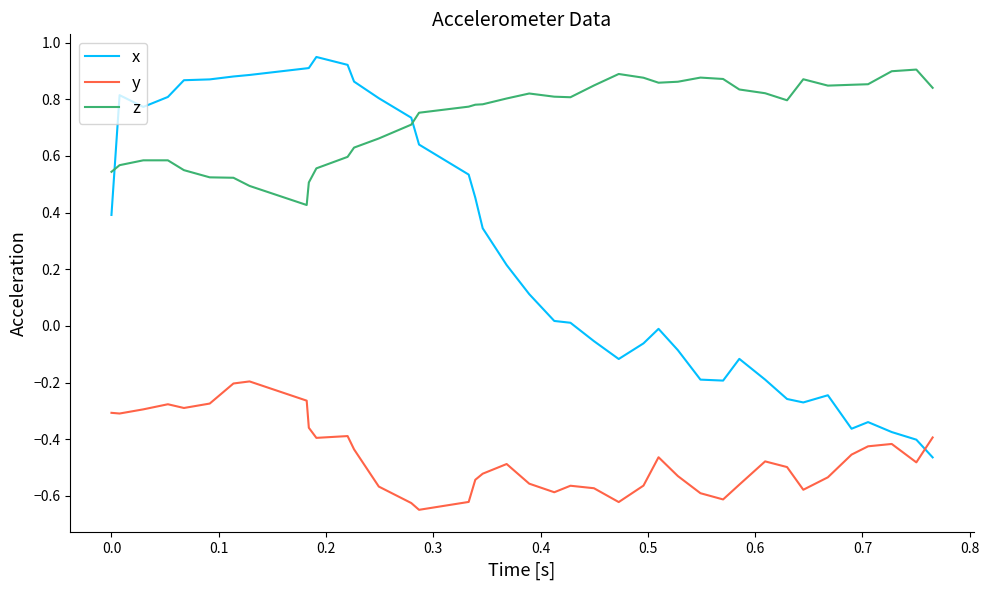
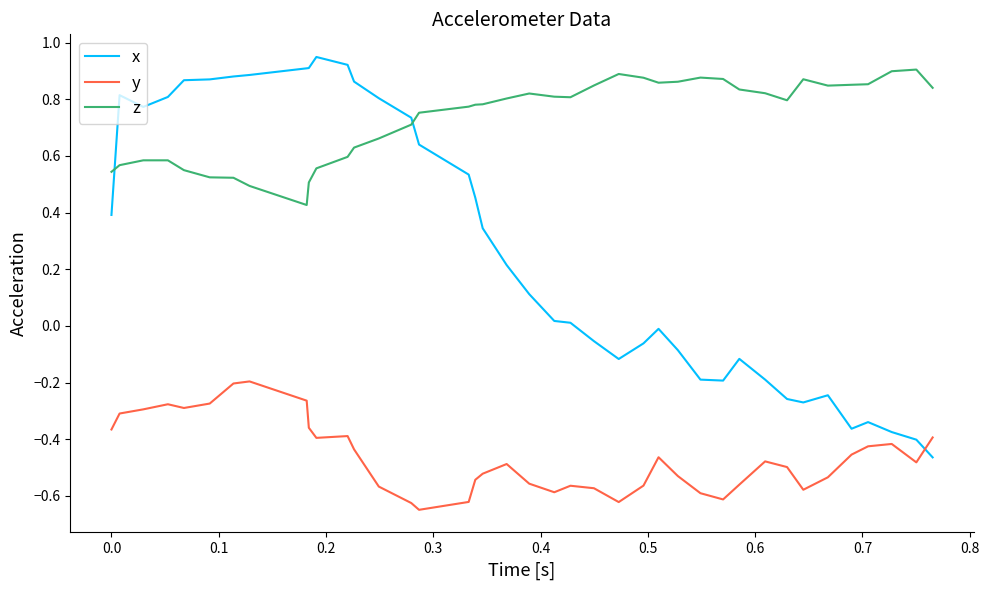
y, 0.0: -0.31 -> -0.37
